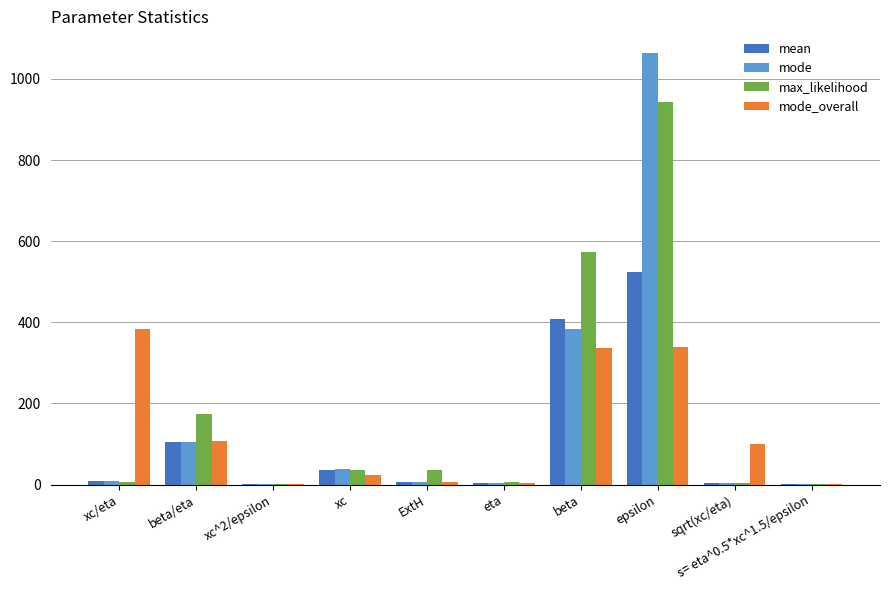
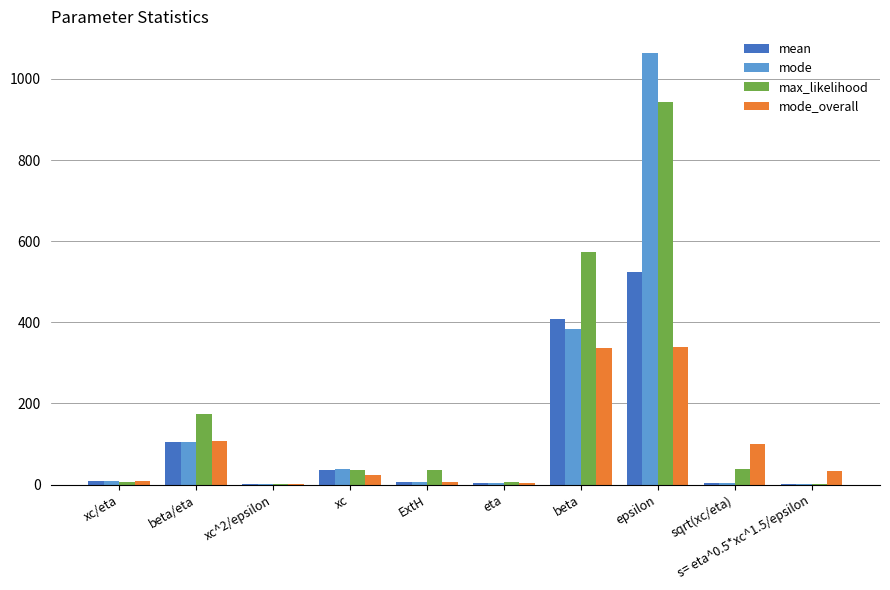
mode_overall, xc/eta: 380 -> 10
max_likelihood, sqrt(xc/eta): 0 -> 40
mode_overall, s= eta^0.5*xc^1.5/epsilon: 0 -> 30
